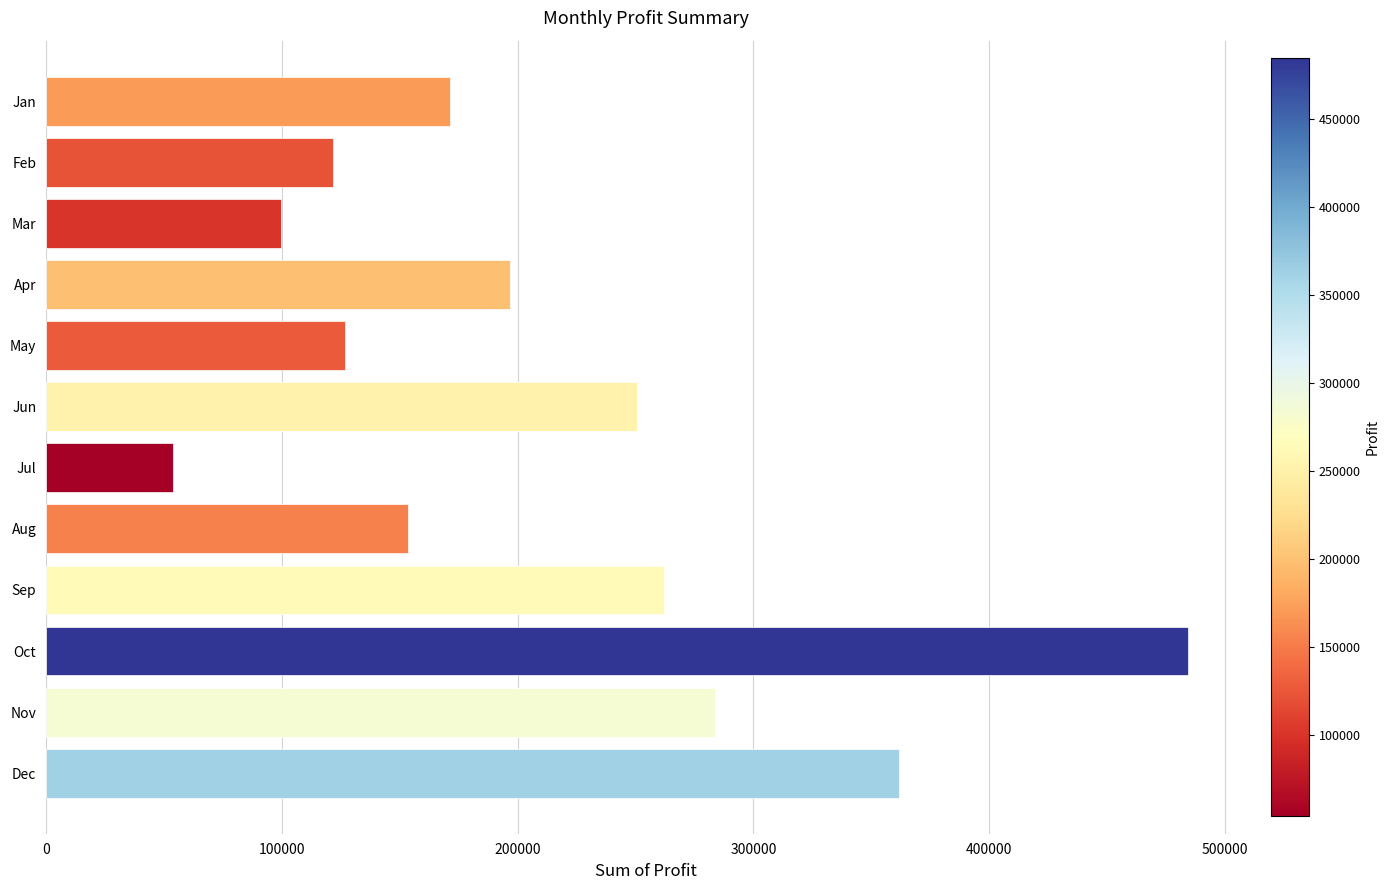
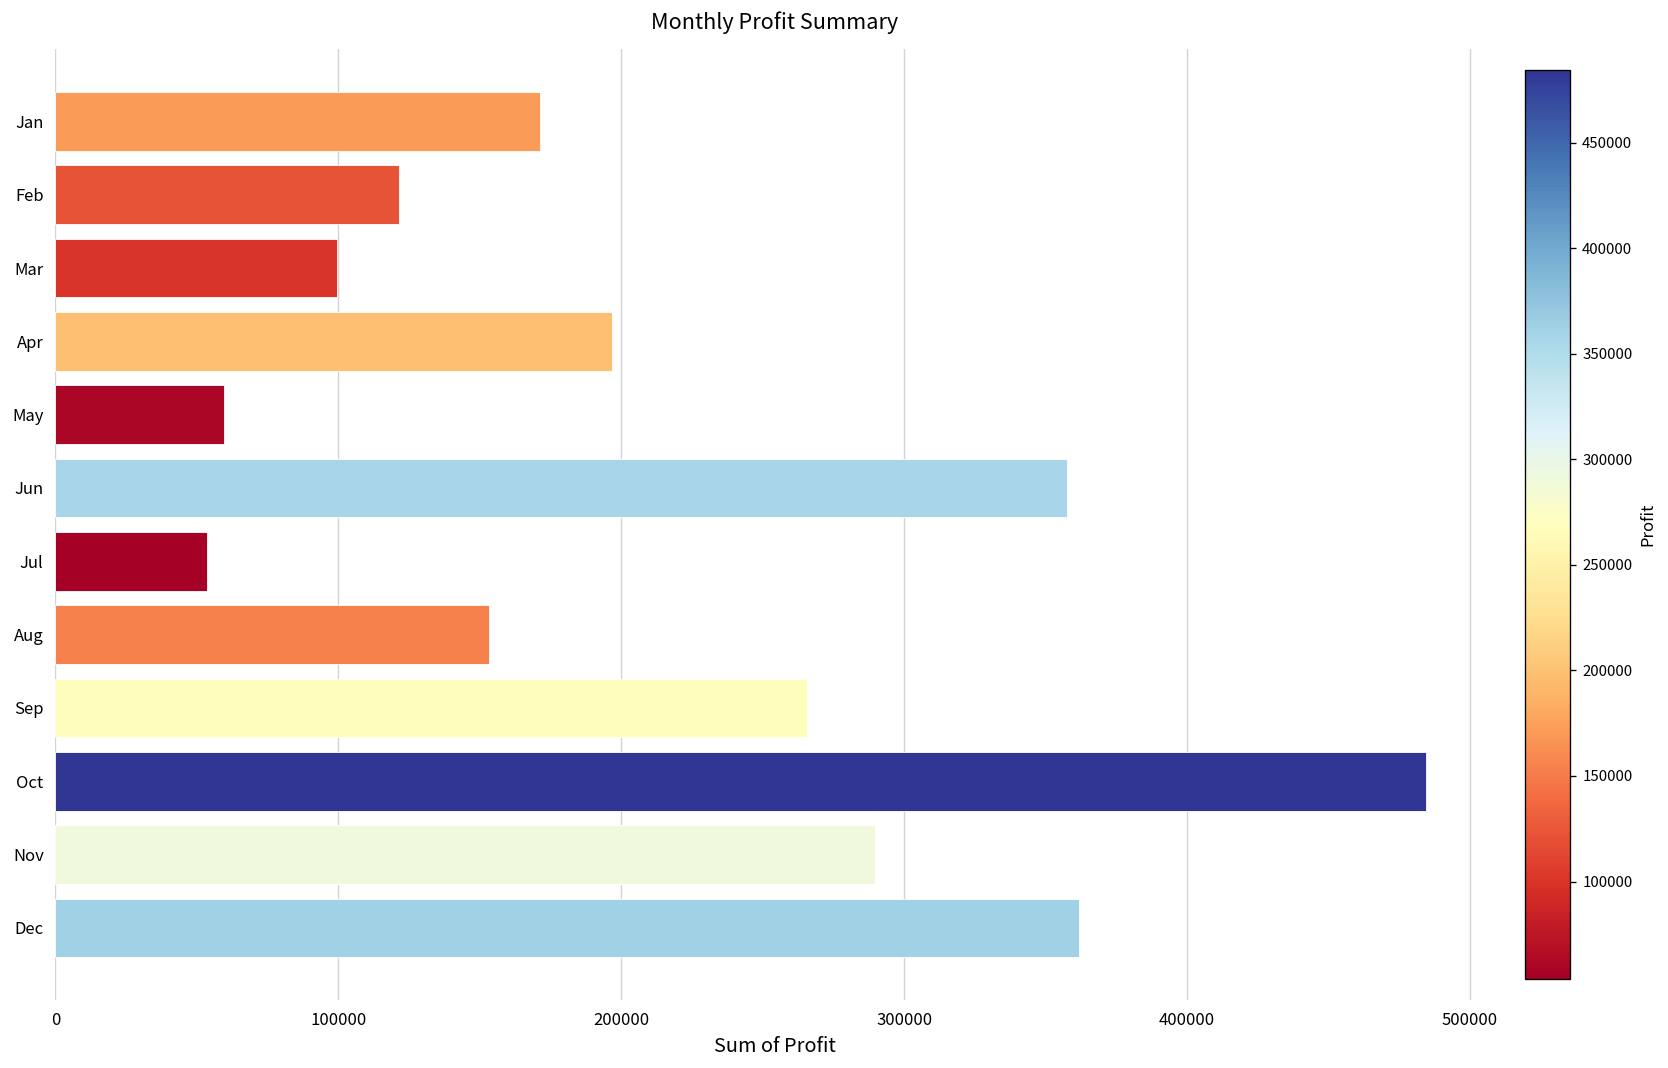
May: 127000 -> 60000
Jun: 251000 -> 358000
Sep: 262000 -> 266000
Nov: 284000 -> 290000
